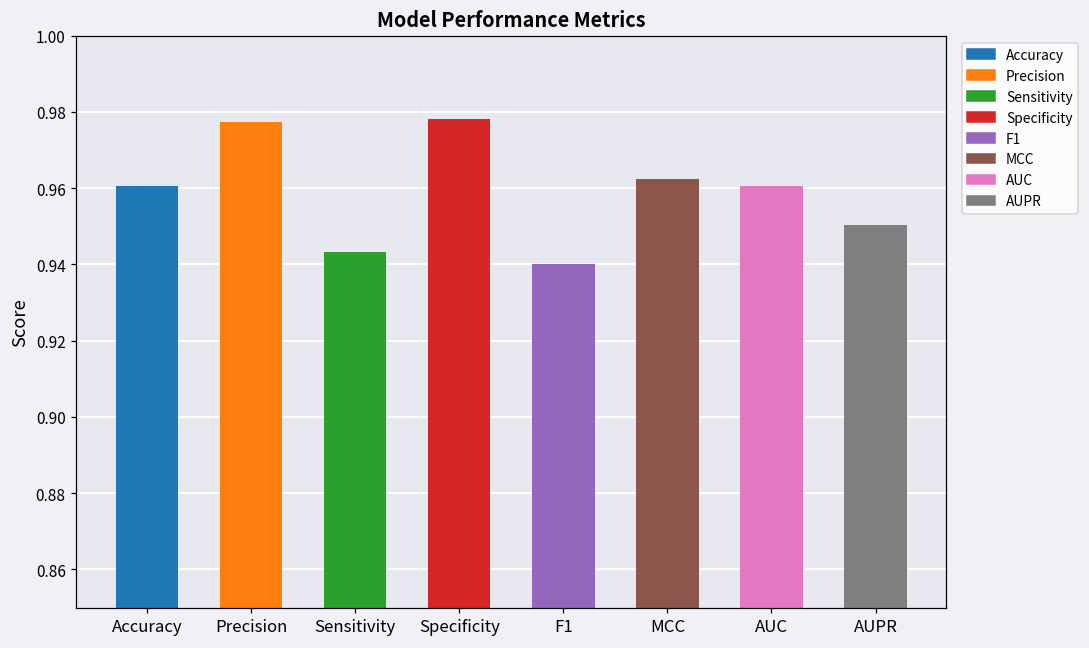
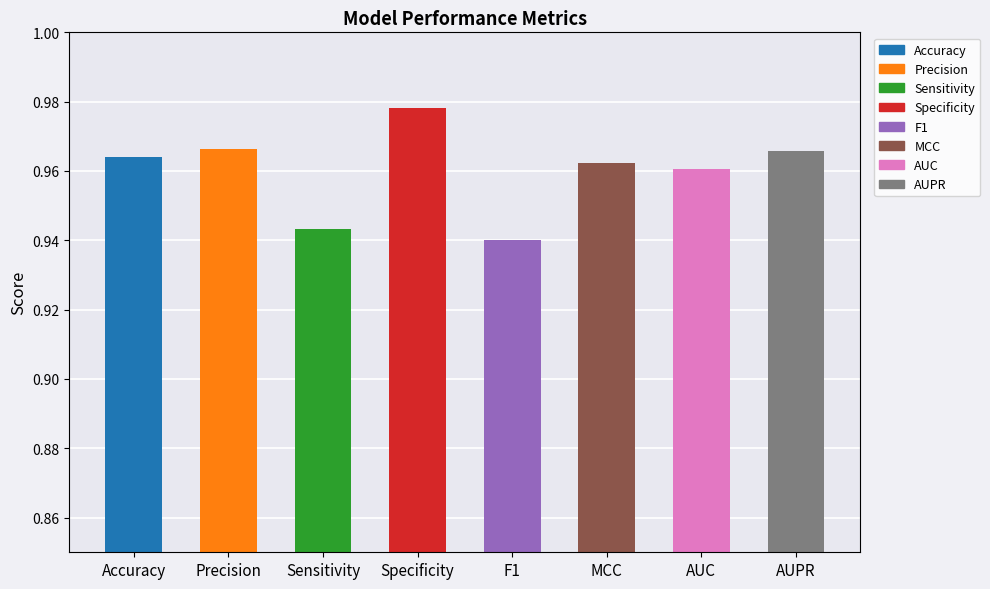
Accuracy: 0.961 -> 0.964
Precision: 0.977 -> 0.966
AUPR: 0.950 -> 0.966
